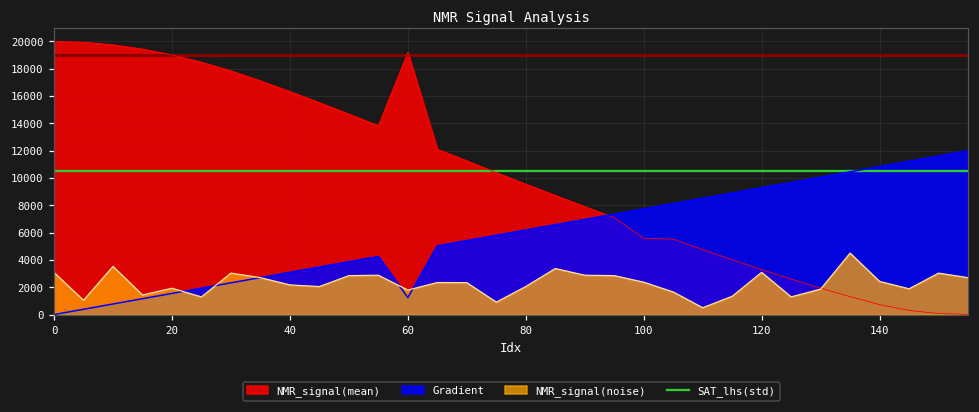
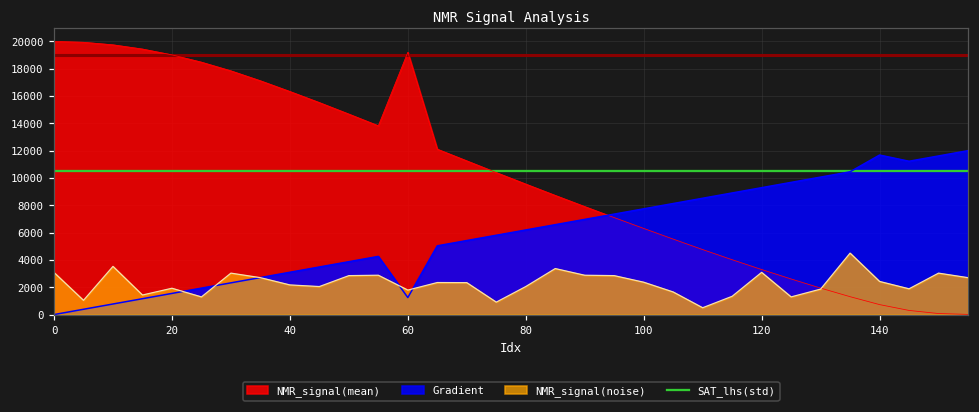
NMR_signal(mean), 100: 5600 -> 6300
Gradient, 140: 10800 -> 11700
